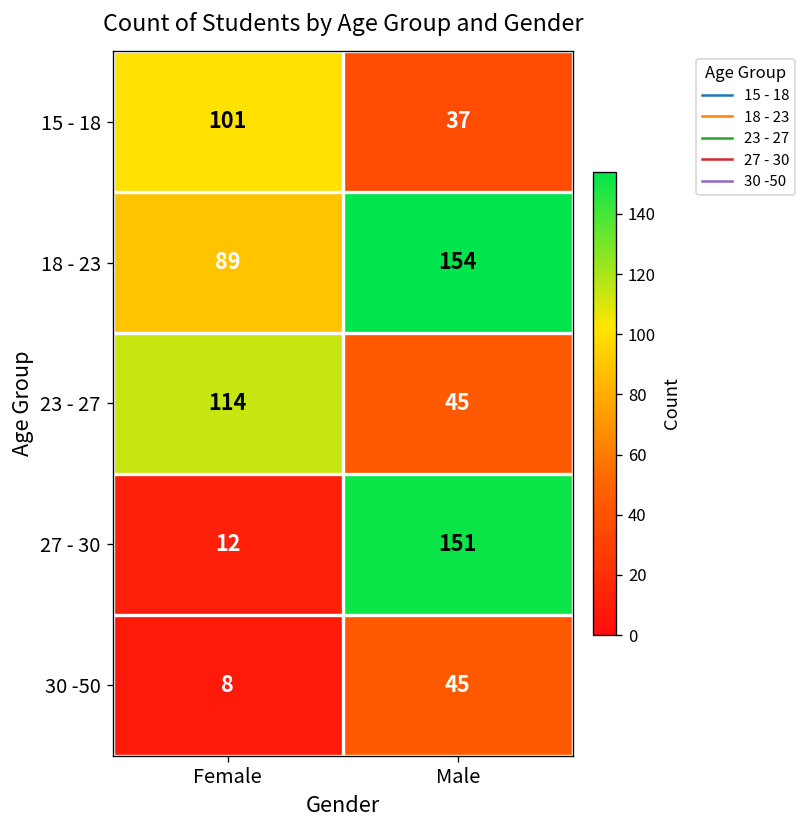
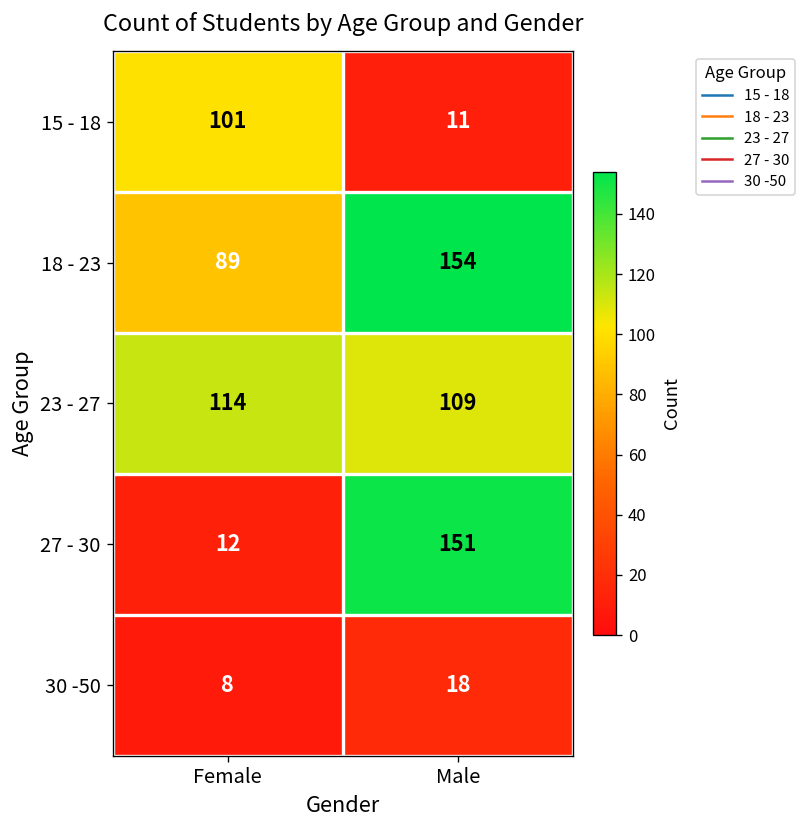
15 - 18, Male: 37 -> 11
23 - 27, Male: 45 -> 109
30 -50, Male: 45 -> 18
